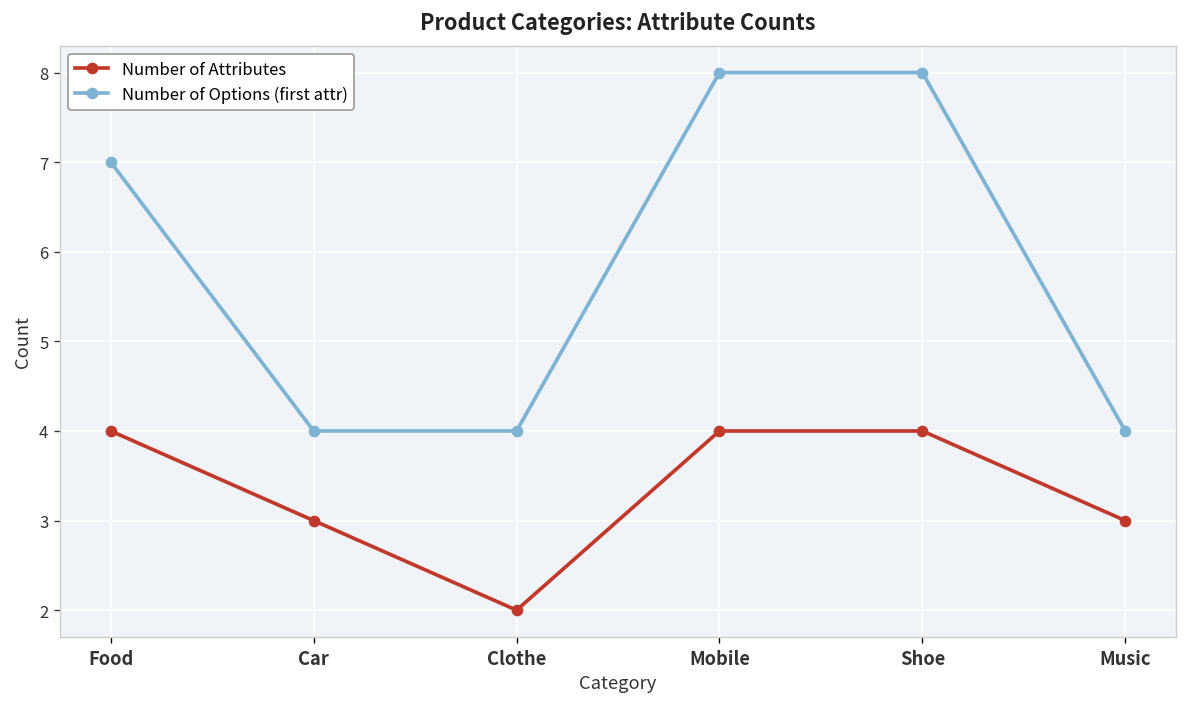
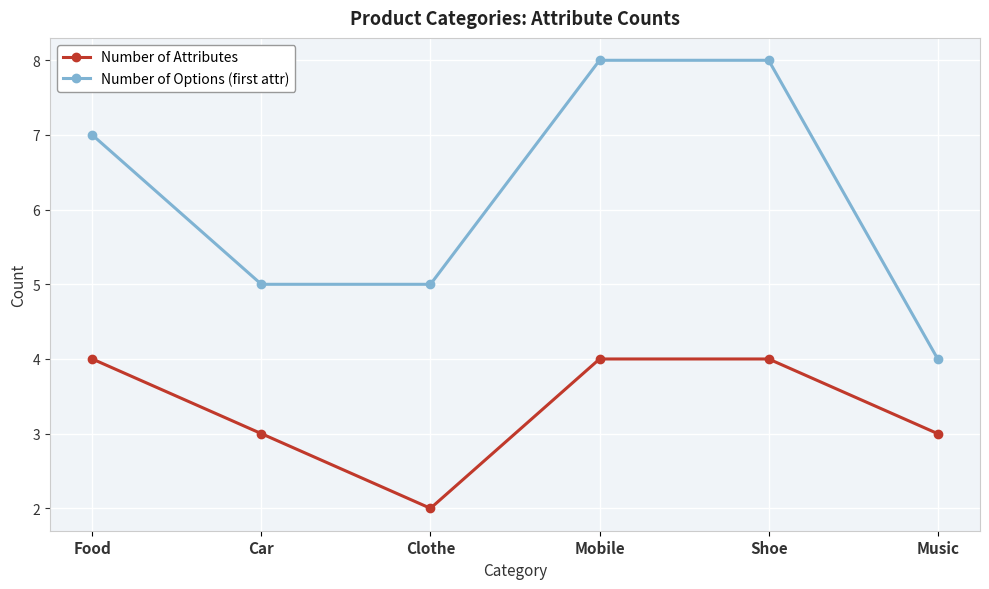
Number of Options (first attr), Car: 4 -> 5
Number of Options (first attr), Clothe: 4 -> 5
